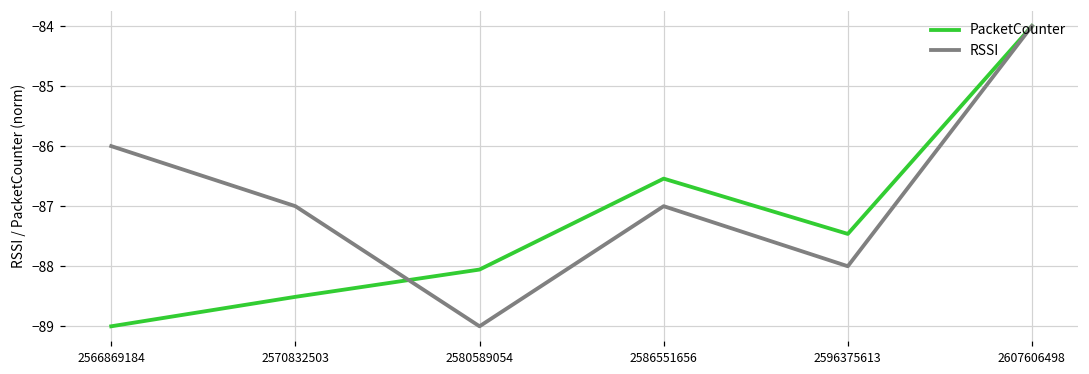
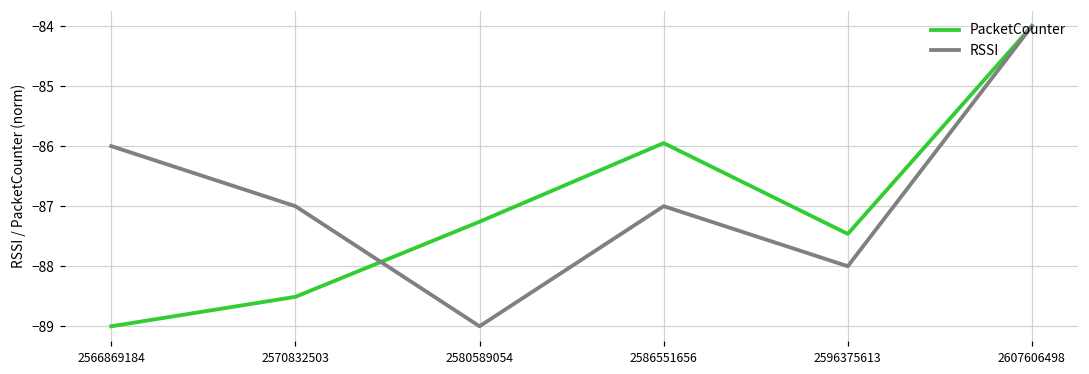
PacketCounter, 2580589054: -88.1 -> -87.3
PacketCounter, 2586551656: -86.5 -> -85.9
